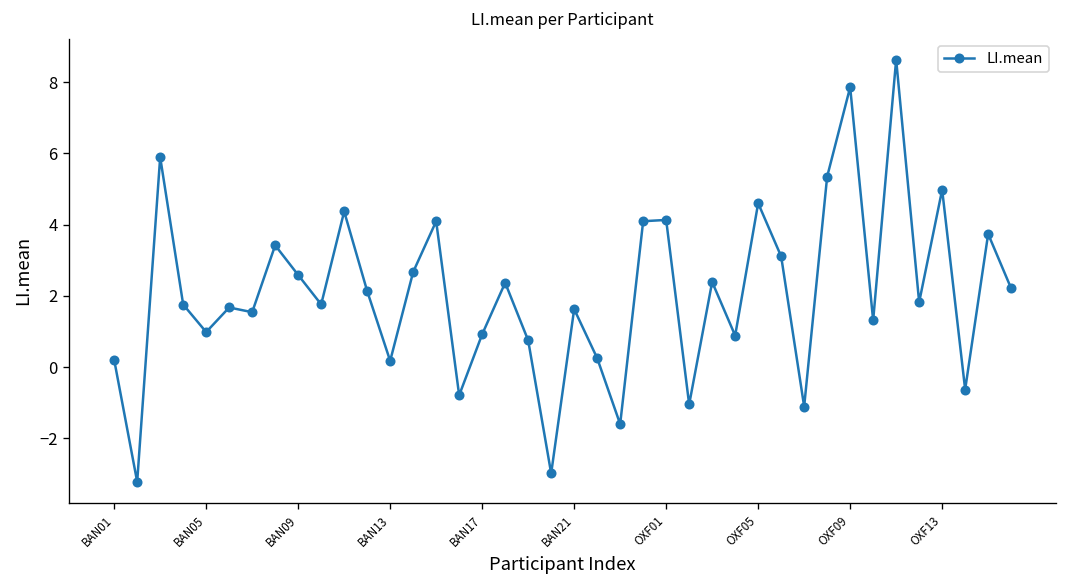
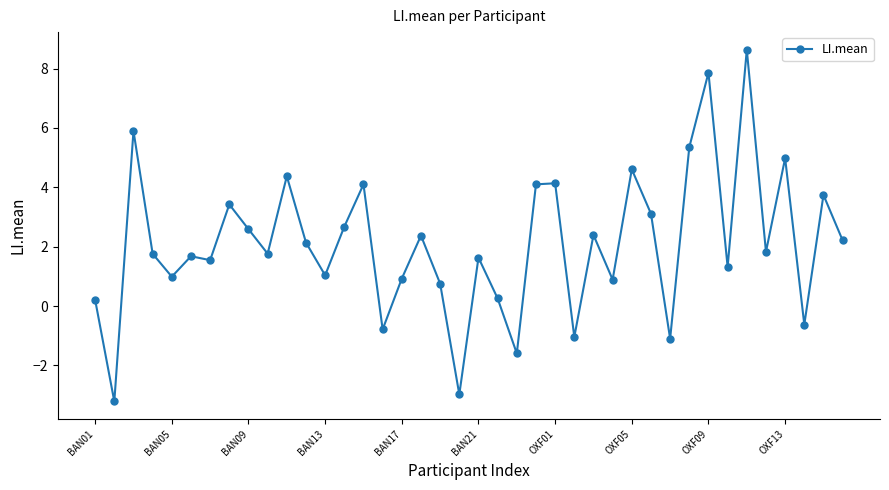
BAN13: 0.2 -> 1.0
